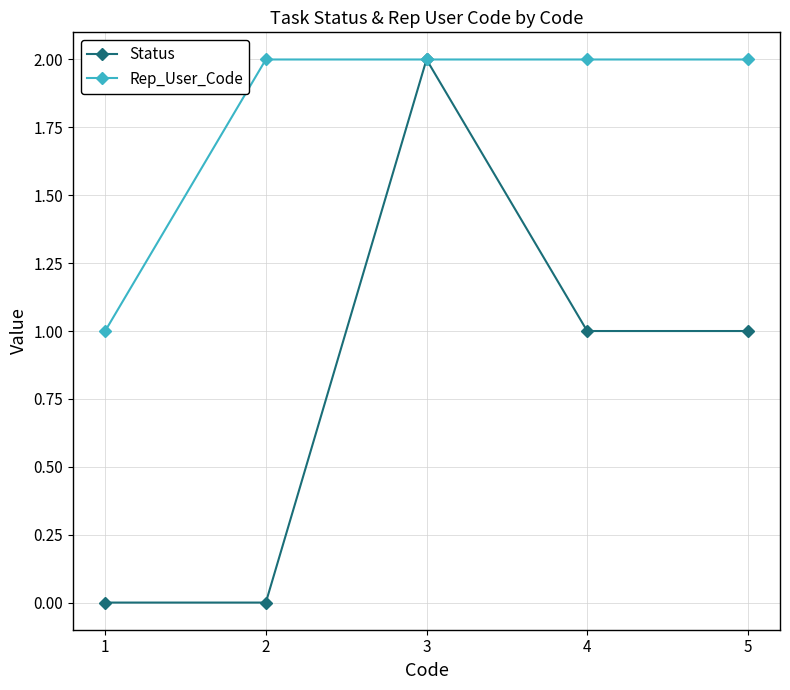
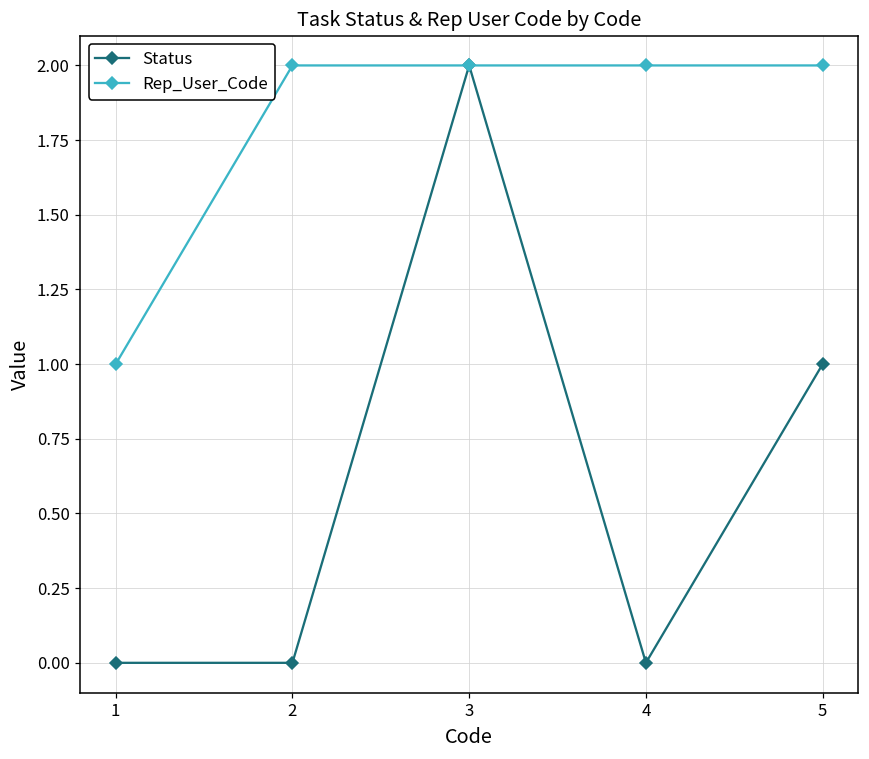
Status, 4: 1 -> 0
